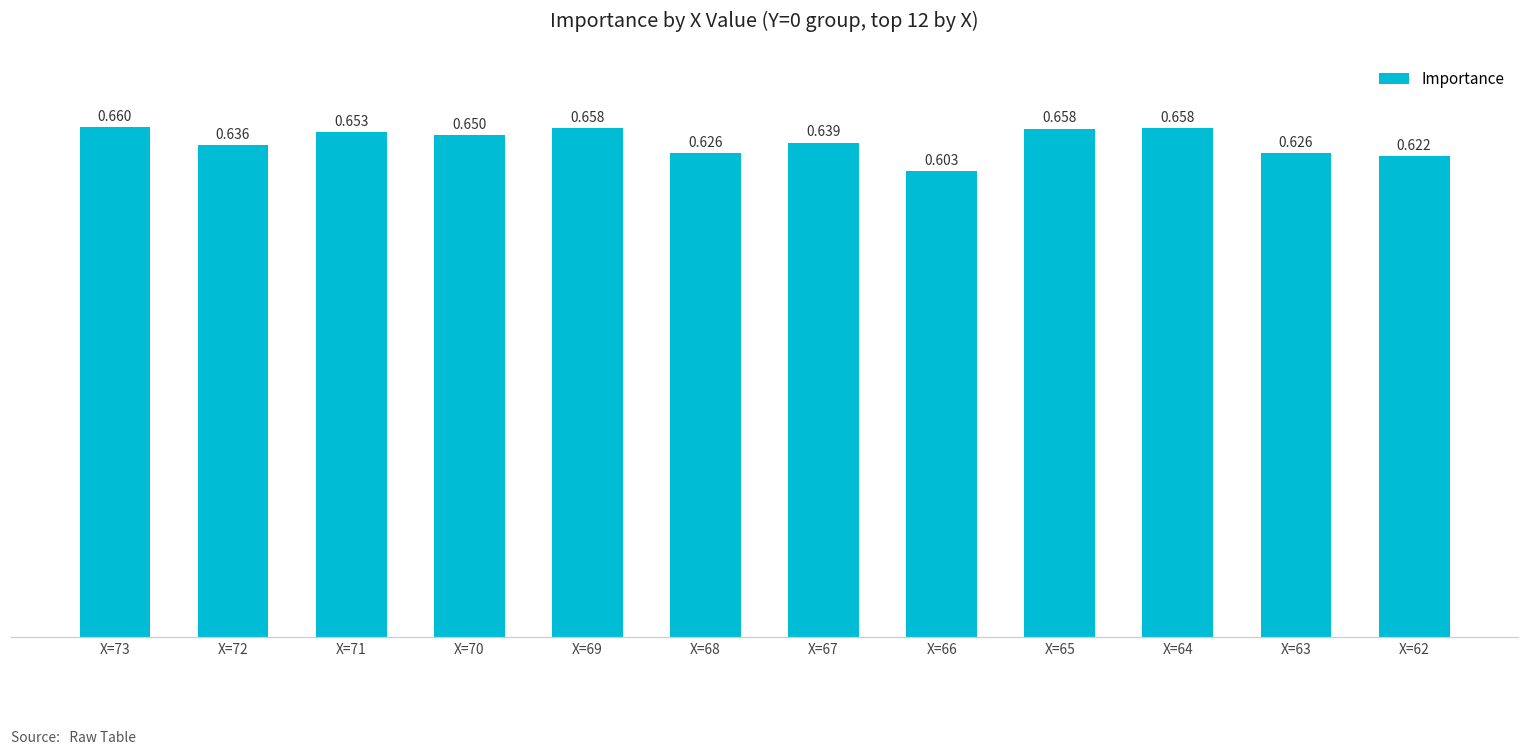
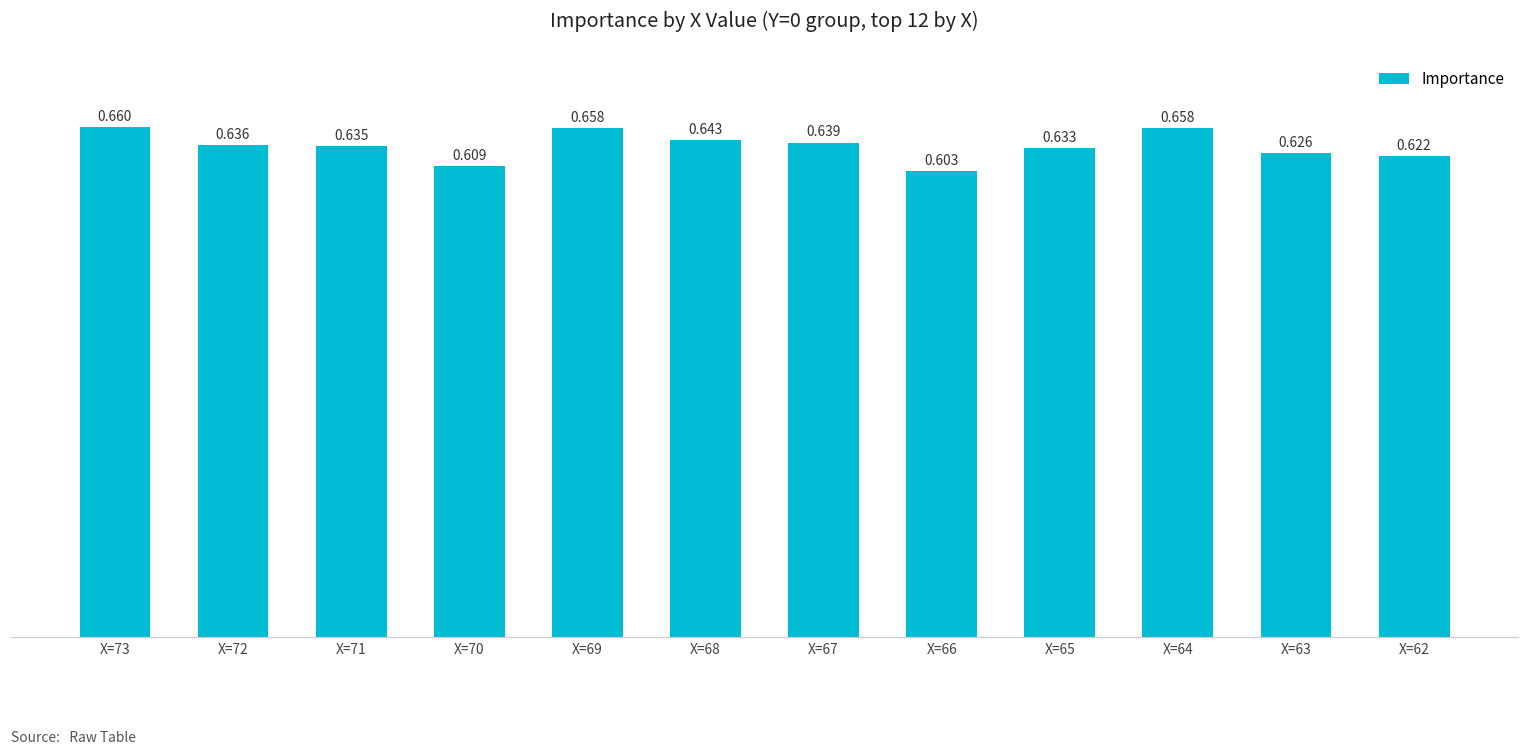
X=71: 0.653 -> 0.635
X=70: 0.650 -> 0.609
X=68: 0.626 -> 0.643
X=65: 0.658 -> 0.633
